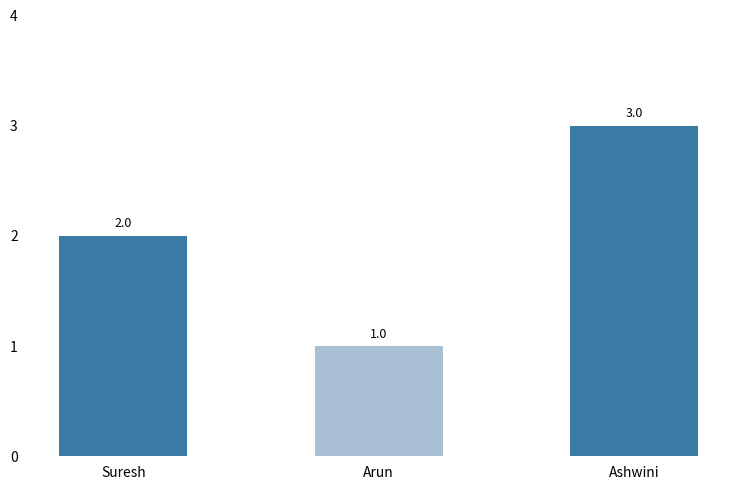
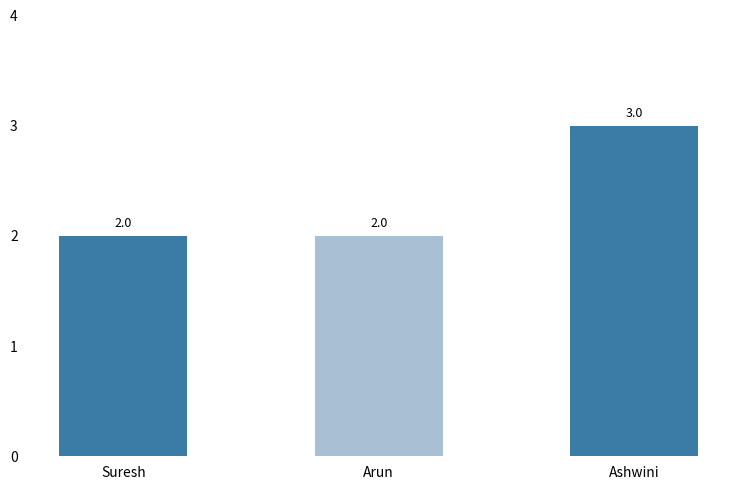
Arun: 1.0 -> 2.0
